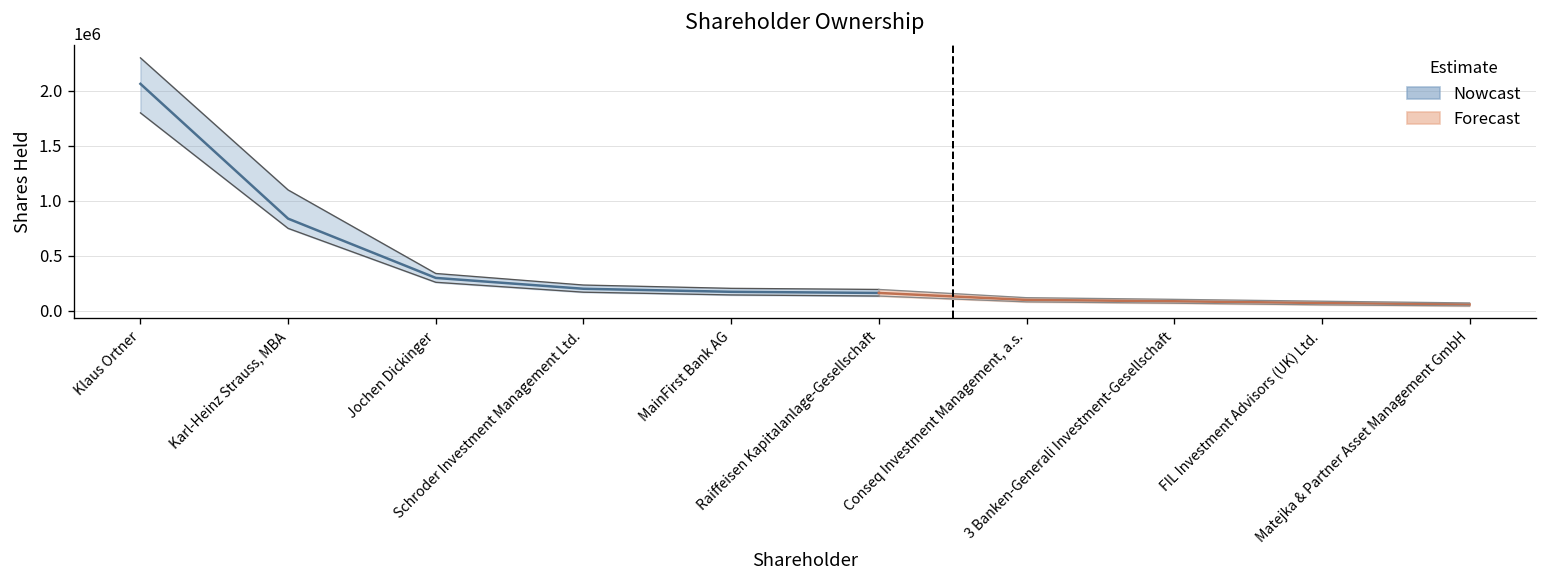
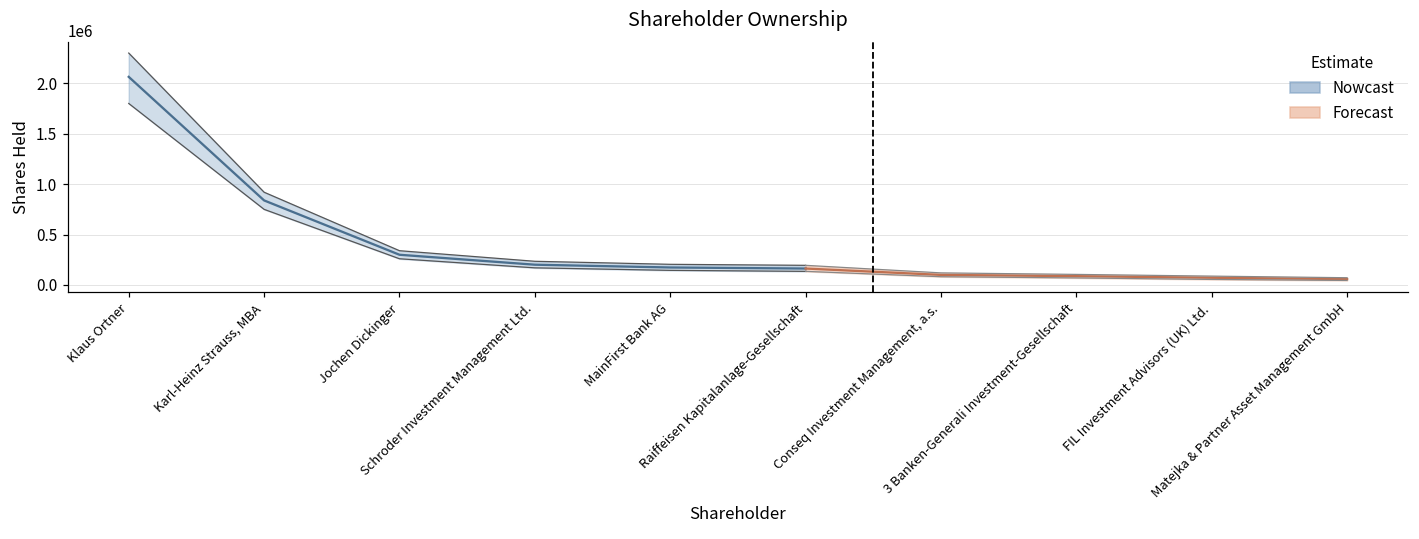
Nowcast, Karl-Heinz Strauss, MBA: 1100000 -> 900000
